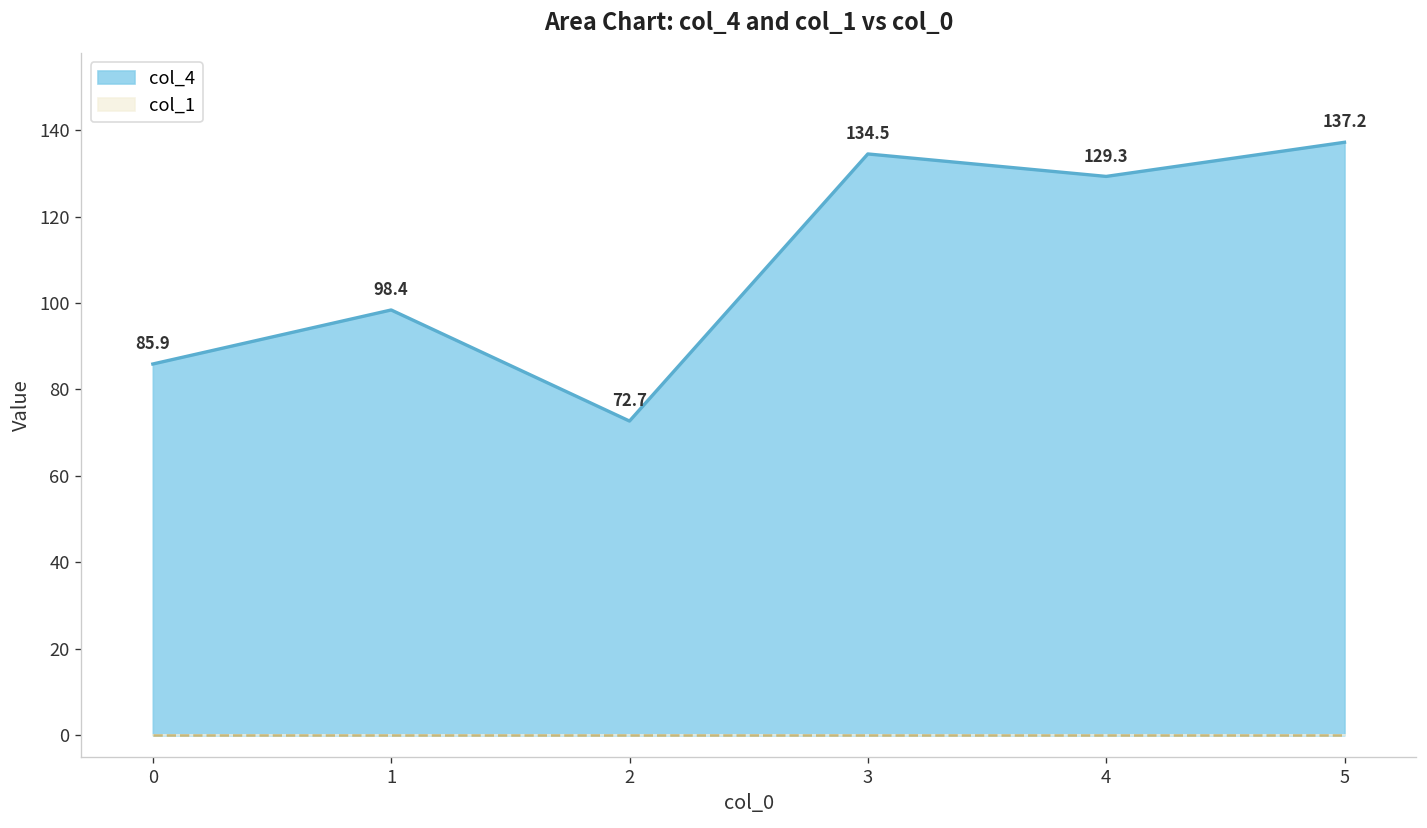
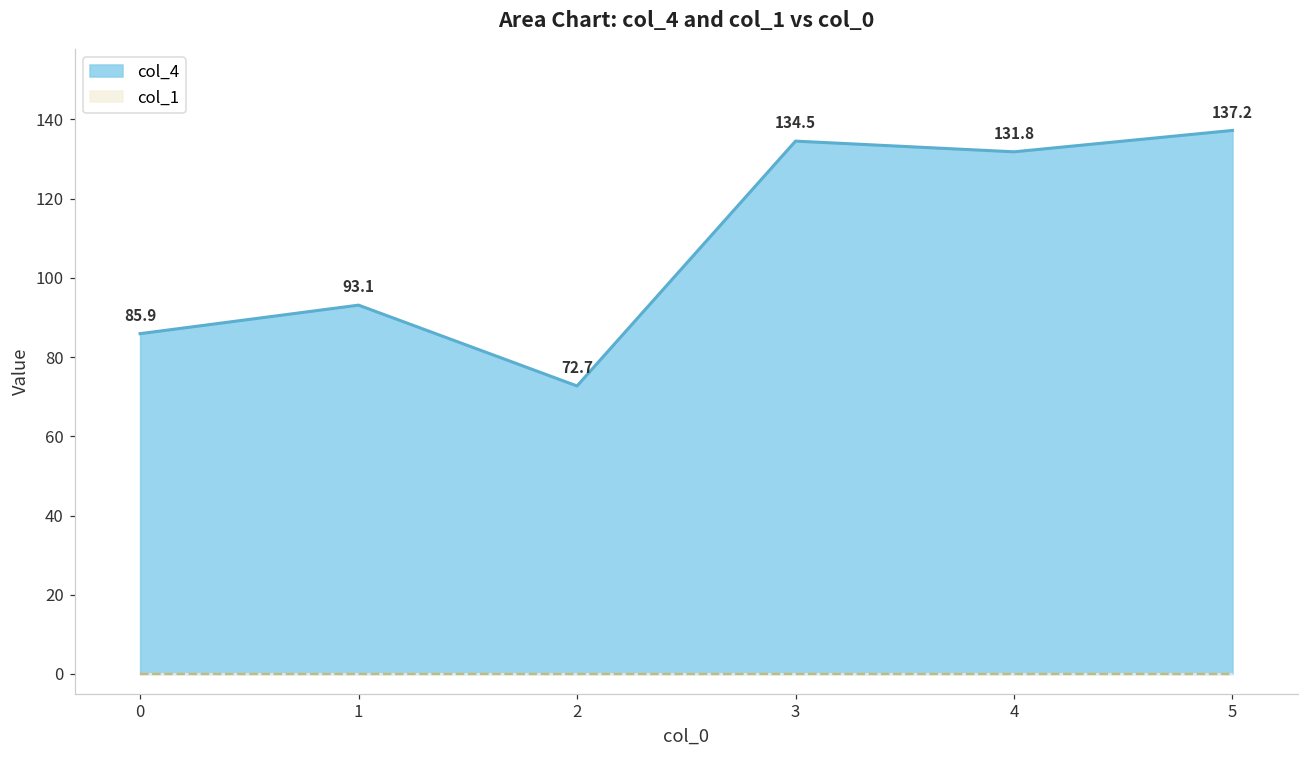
col_4, 1: 98.4 -> 93.1
col_4, 4: 129.3 -> 131.8
